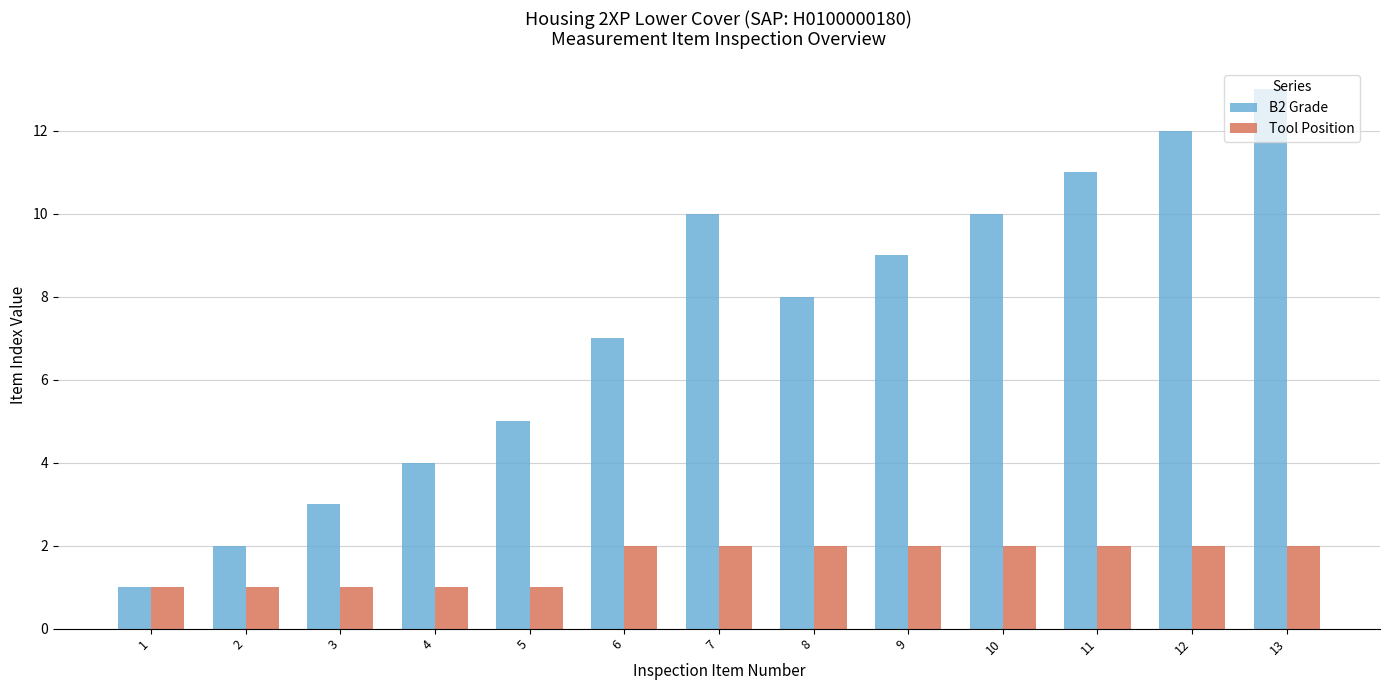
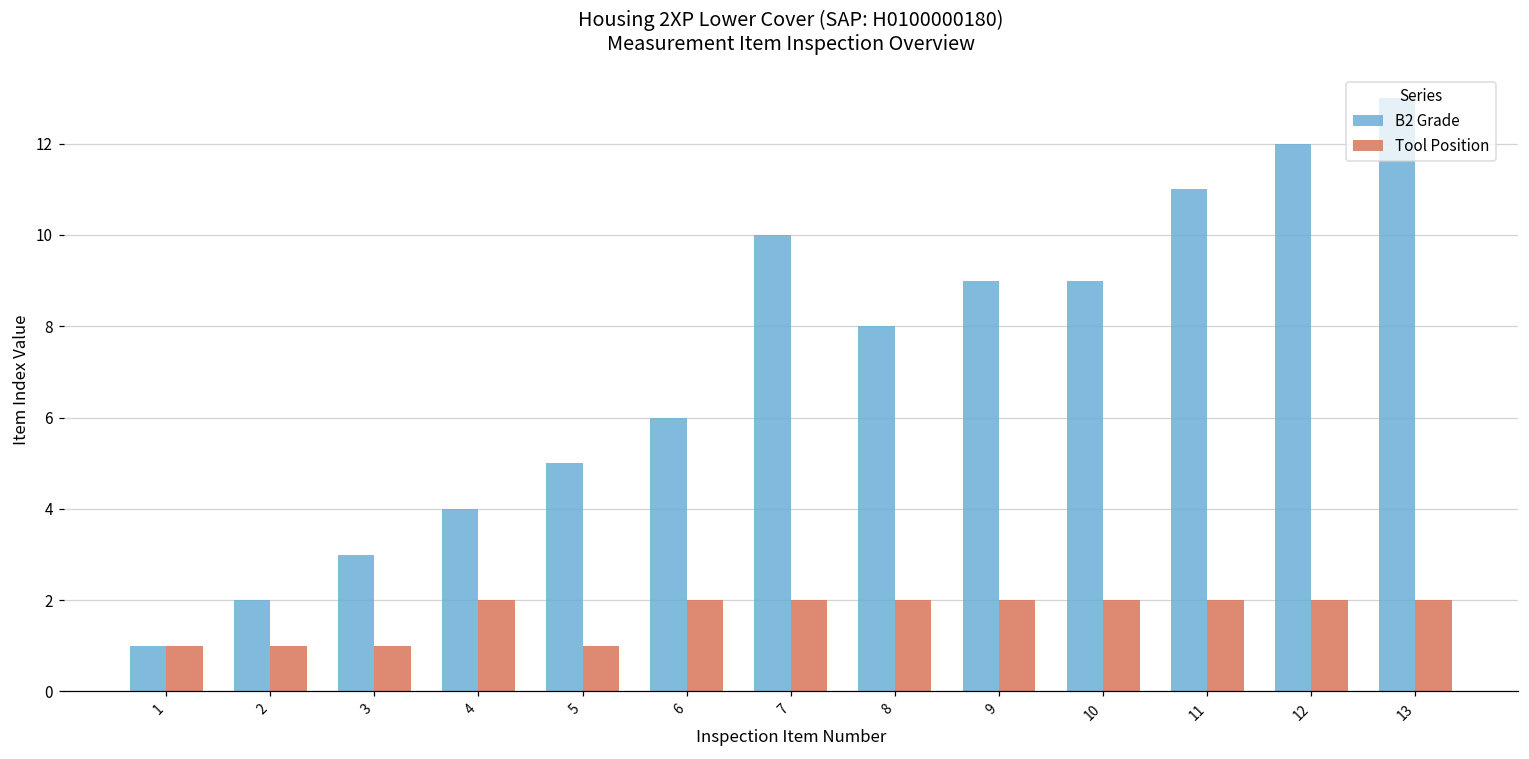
Tool Position, 4: 1 -> 2
B2 Grade, 6: 7 -> 6
B2 Grade, 10: 10 -> 9
